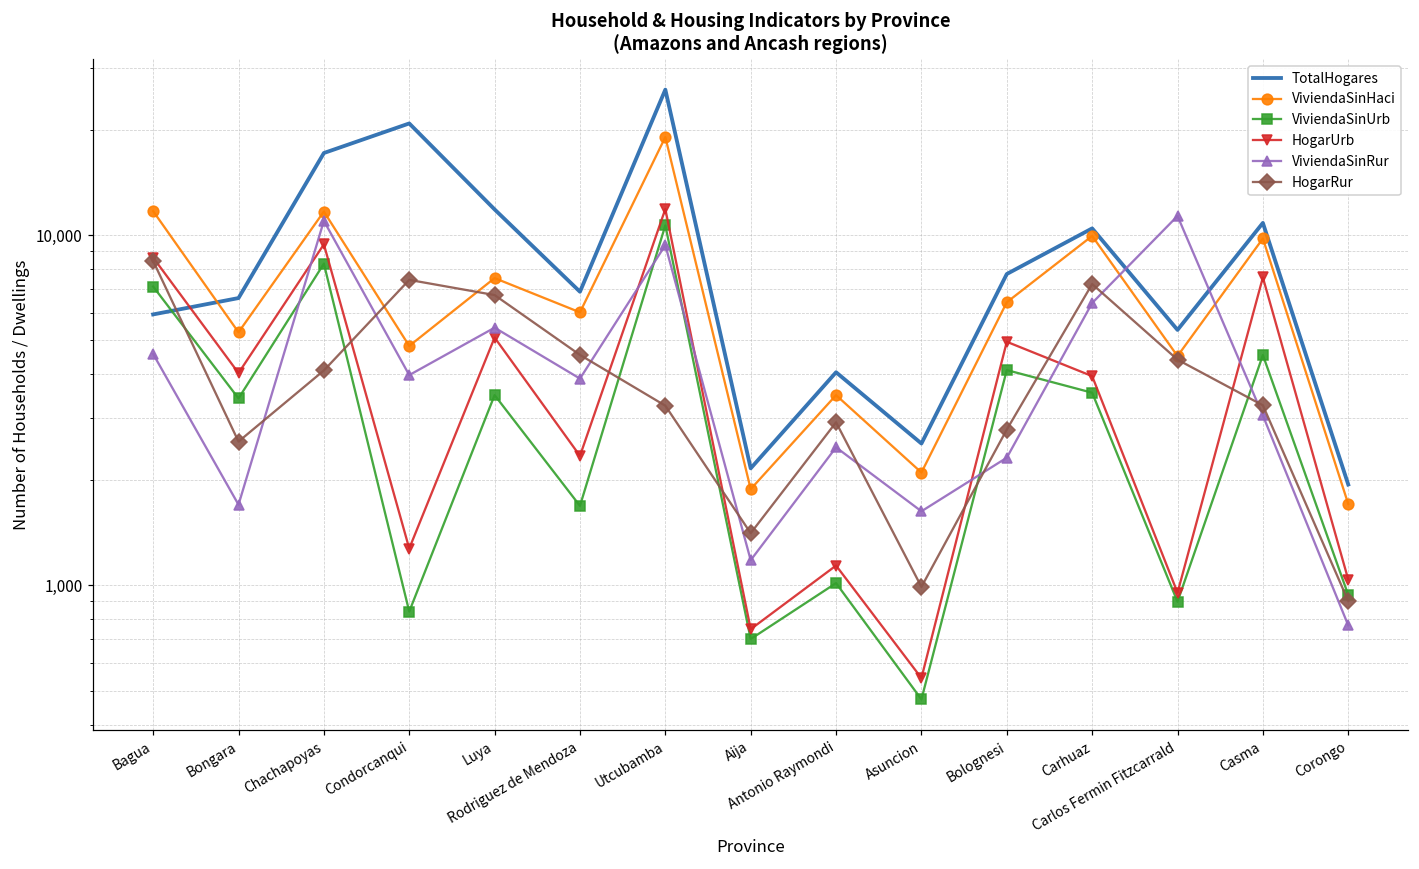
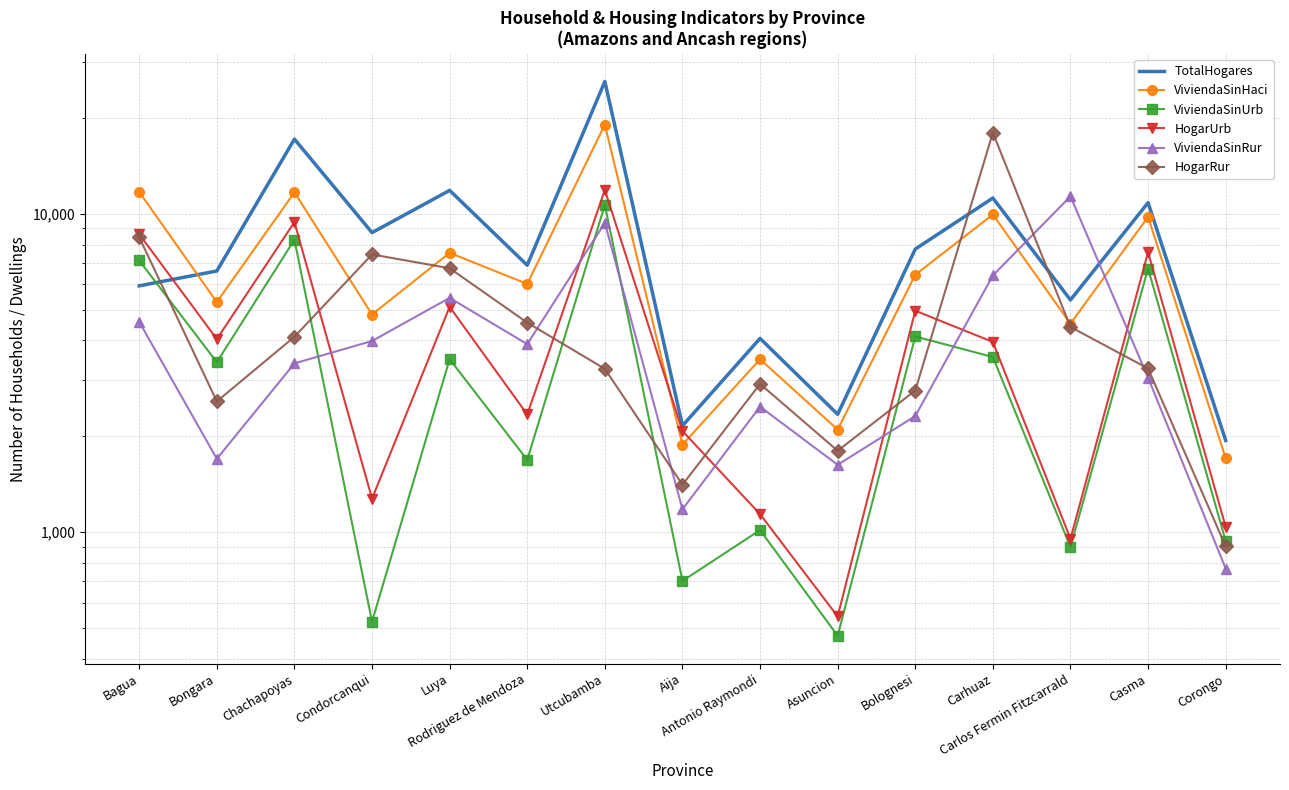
ViviendaSinRur, Chachapoyas: 11,000 -> 3,400
TotalHogares, Condorcanqui: 21,000 -> 8,700
ViviendaSinUrb, Condorcanqui: 840 -> 520
HogarUrb, Aija: 750 -> 2,100
TotalHogares, Asuncion: 2,500 -> 2,300
HogarRur, Asuncion: 990 -> 1,800
TotalHogares, Carhuaz: 10,400 -> 11,200
HogarRur, Carhuaz: 7,200 -> 18,000
ViviendaSinUrb, Casma: 4,500 -> 6,700
